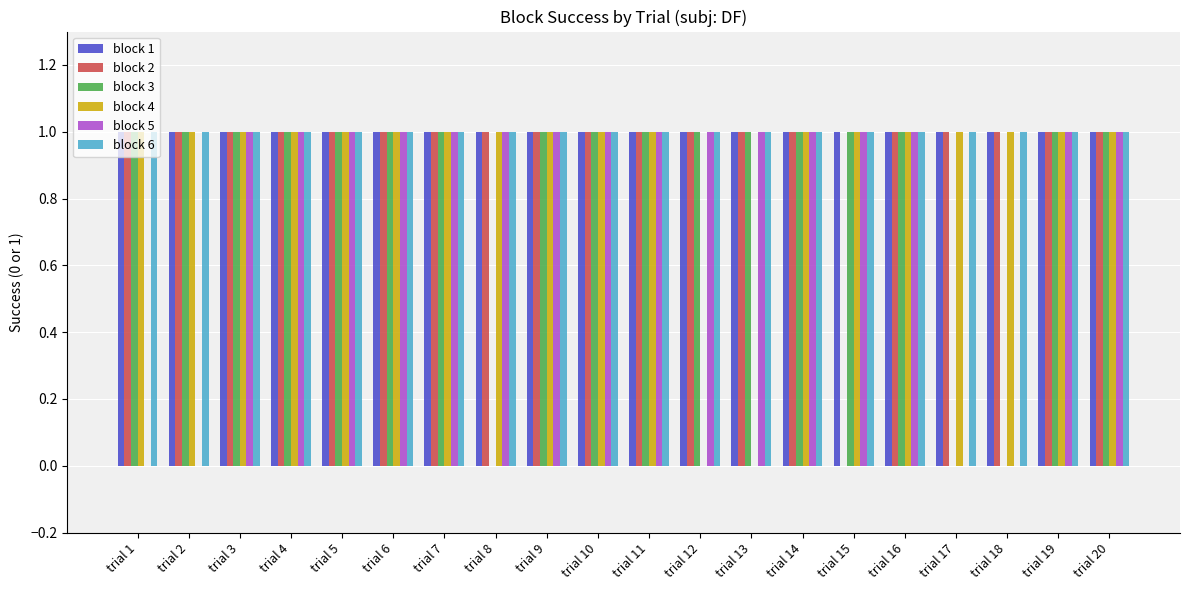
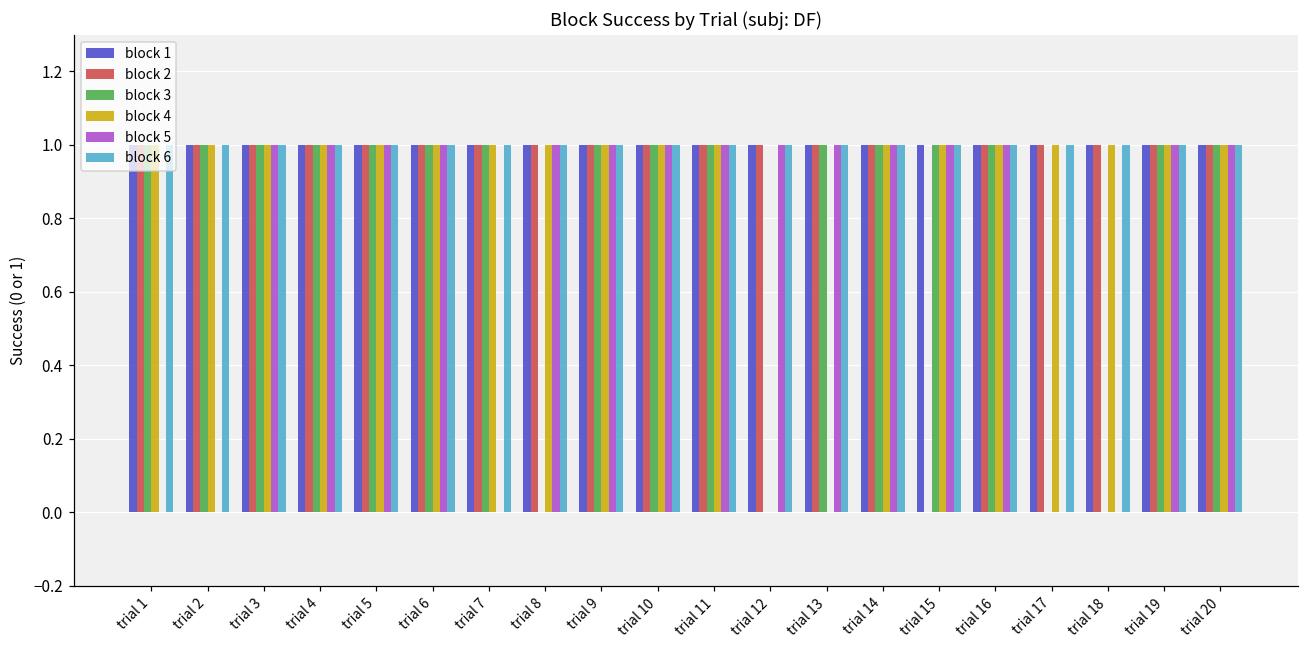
block 5, trial 7: 1 -> 0
block 3, trial 12: 1 -> 0
